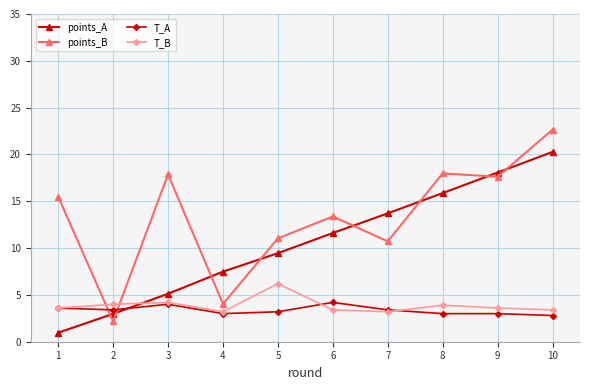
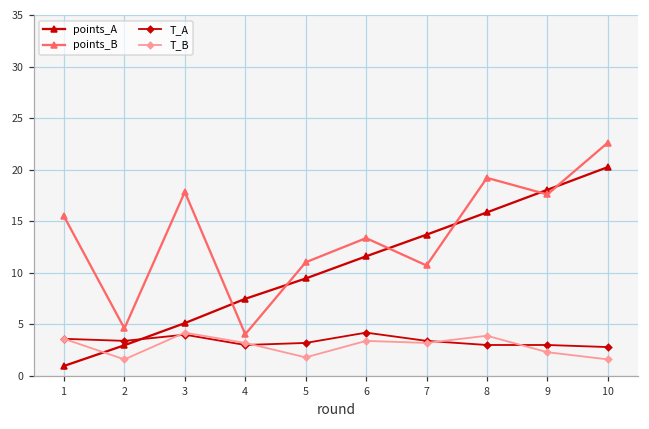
points_B, 2: 2 -> 5
T_B, 2: 4 -> 2
T_B, 5: 6 -> 2
points_B, 8: 18 -> 19
T_B, 9: 4 -> 2
T_B, 10: 3 -> 2
